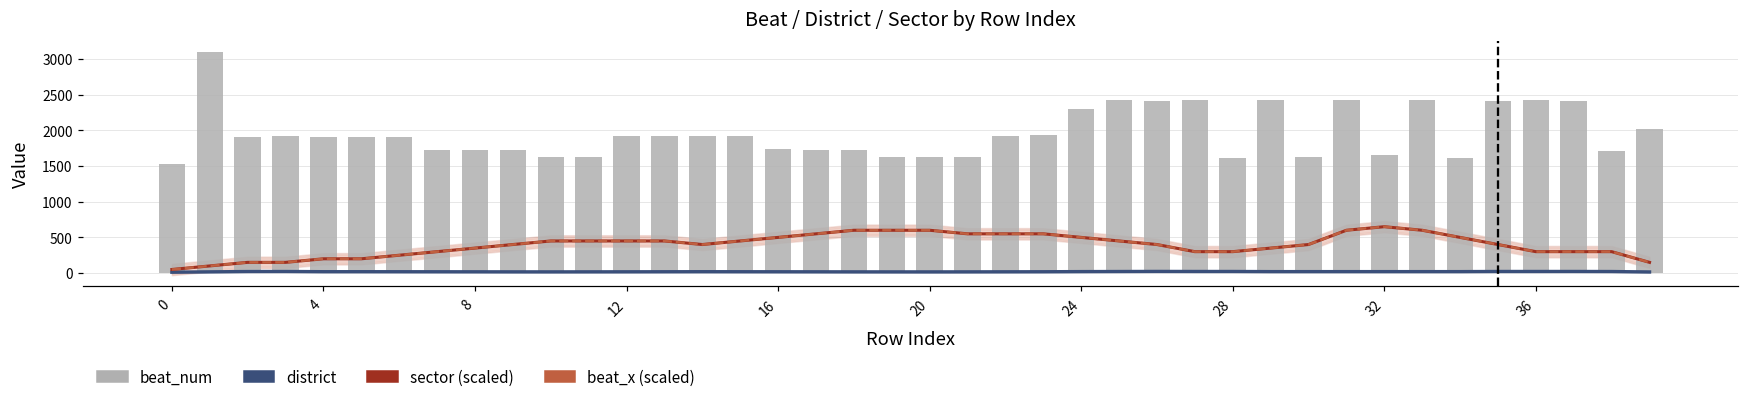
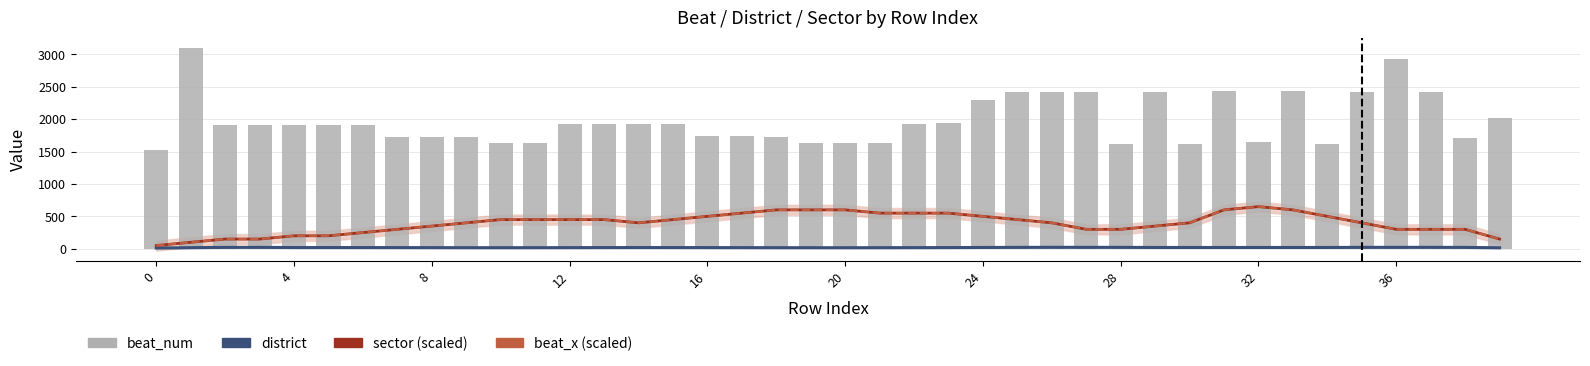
beat_num, 36: 2400 -> 2900
